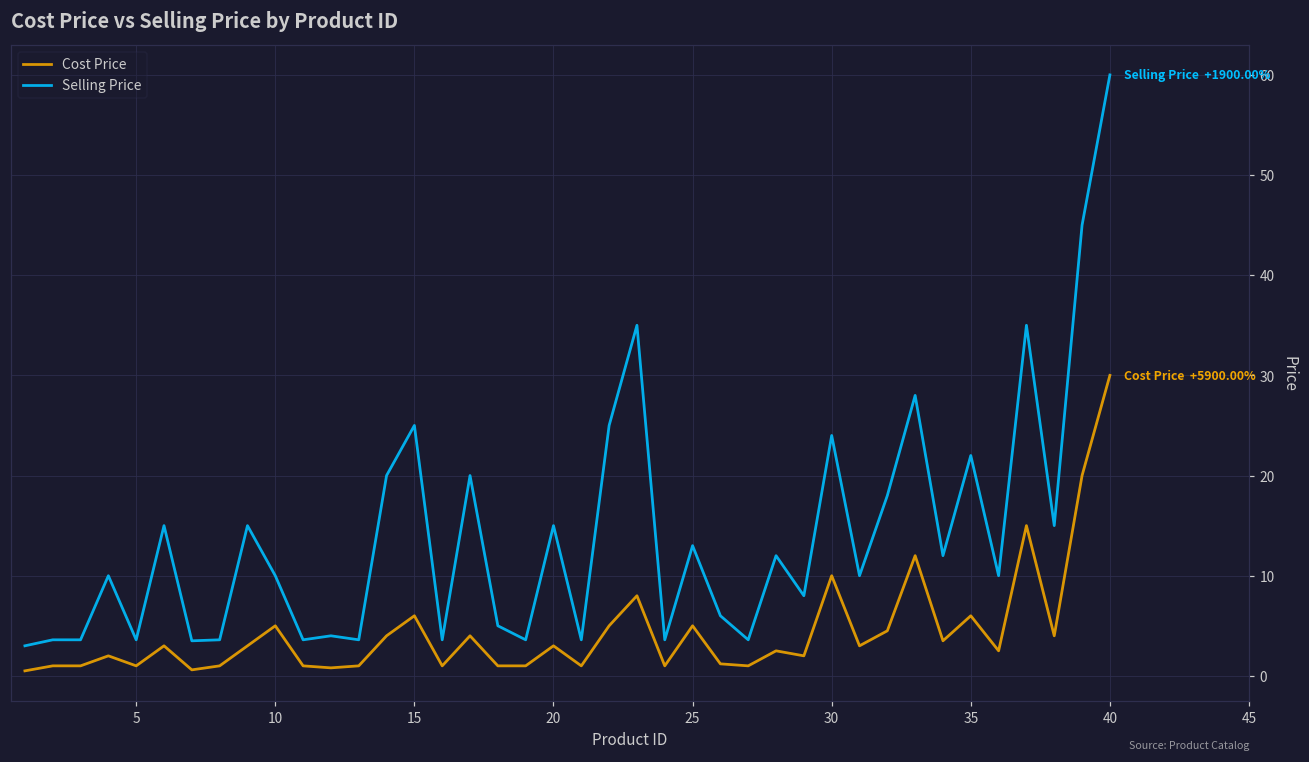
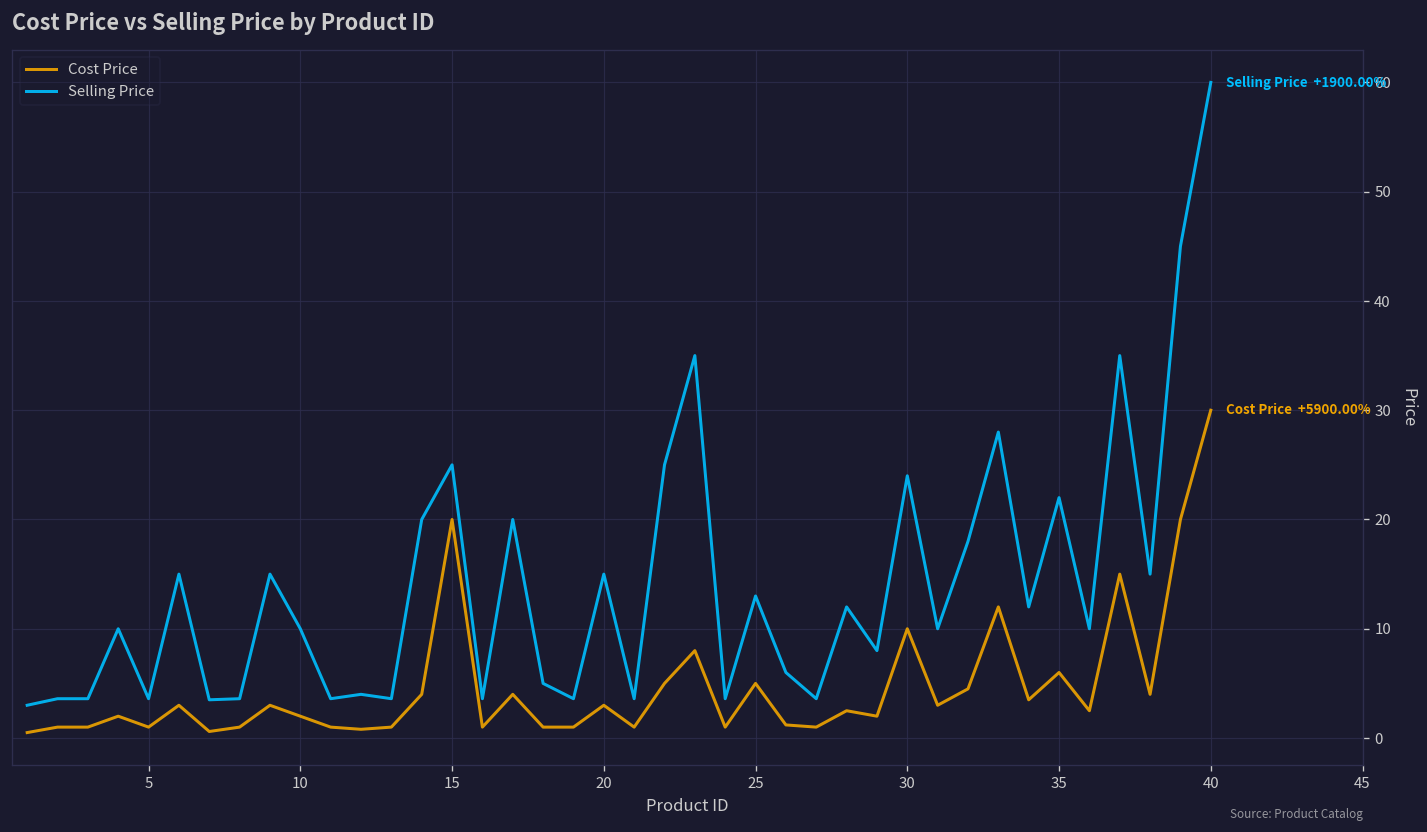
Cost Price, 10: 5 -> 2
Cost Price, 15: 6 -> 20
